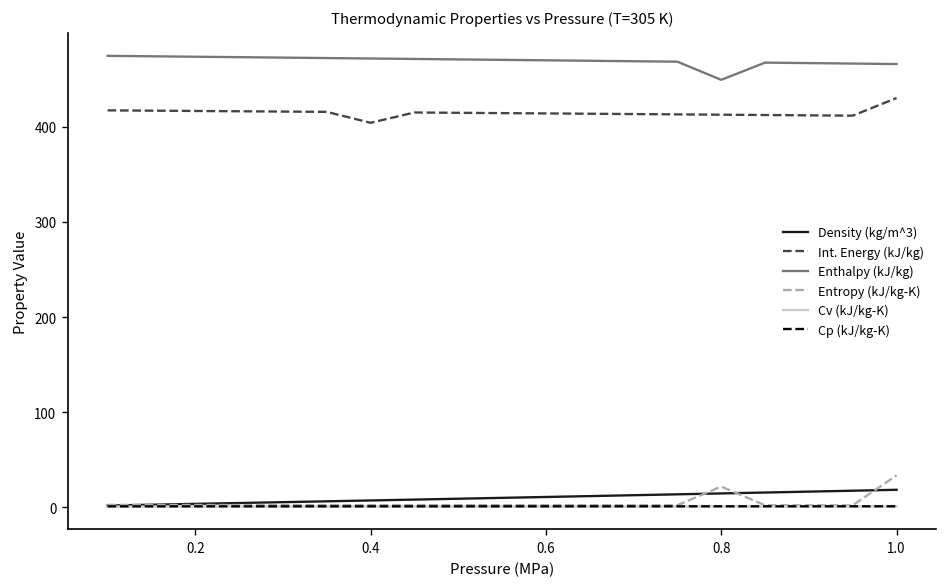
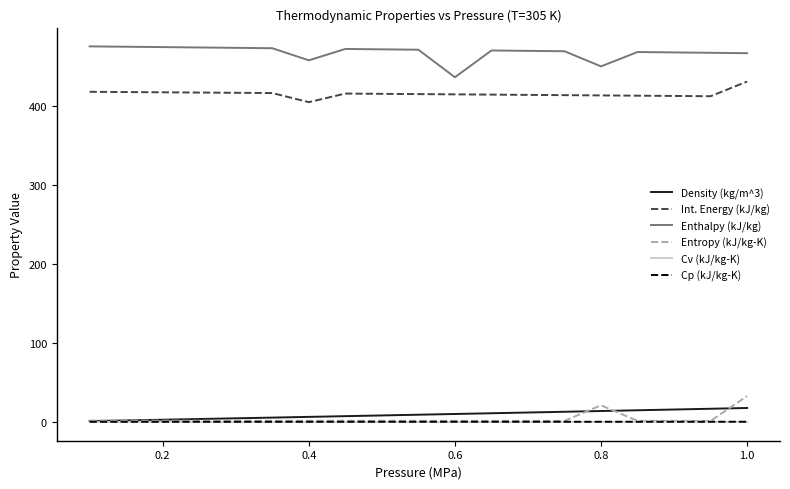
Enthalpy (kJ/kg), 0.4: 470 -> 460
Enthalpy (kJ/kg), 0.6: 470 -> 440
